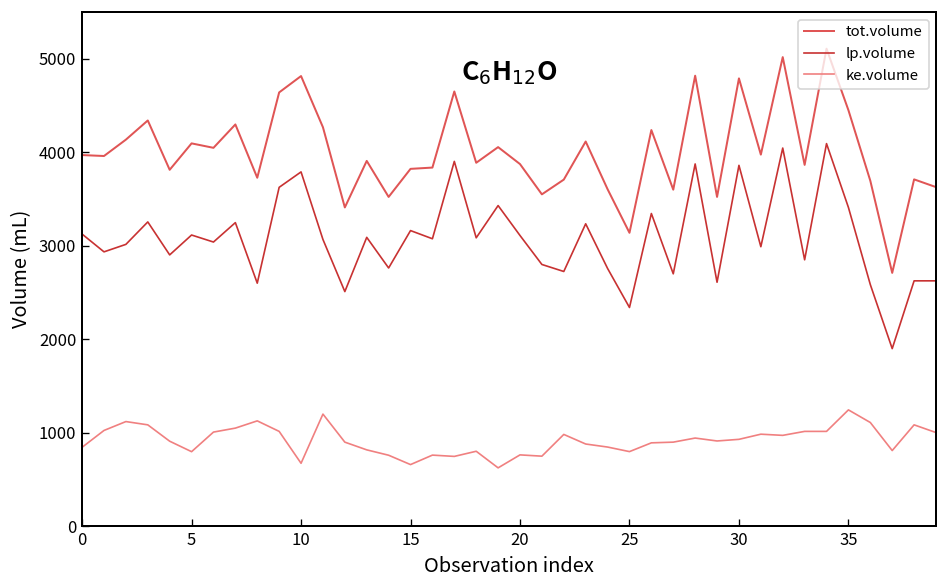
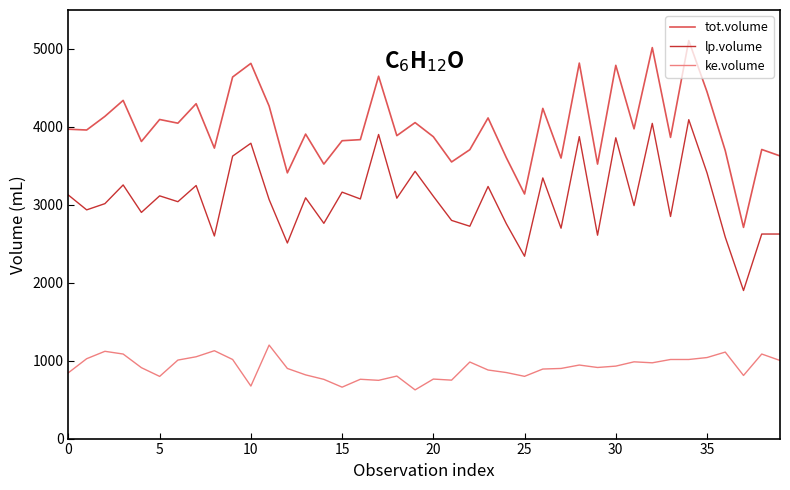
ke.volume, 35: 1200 -> 1000
